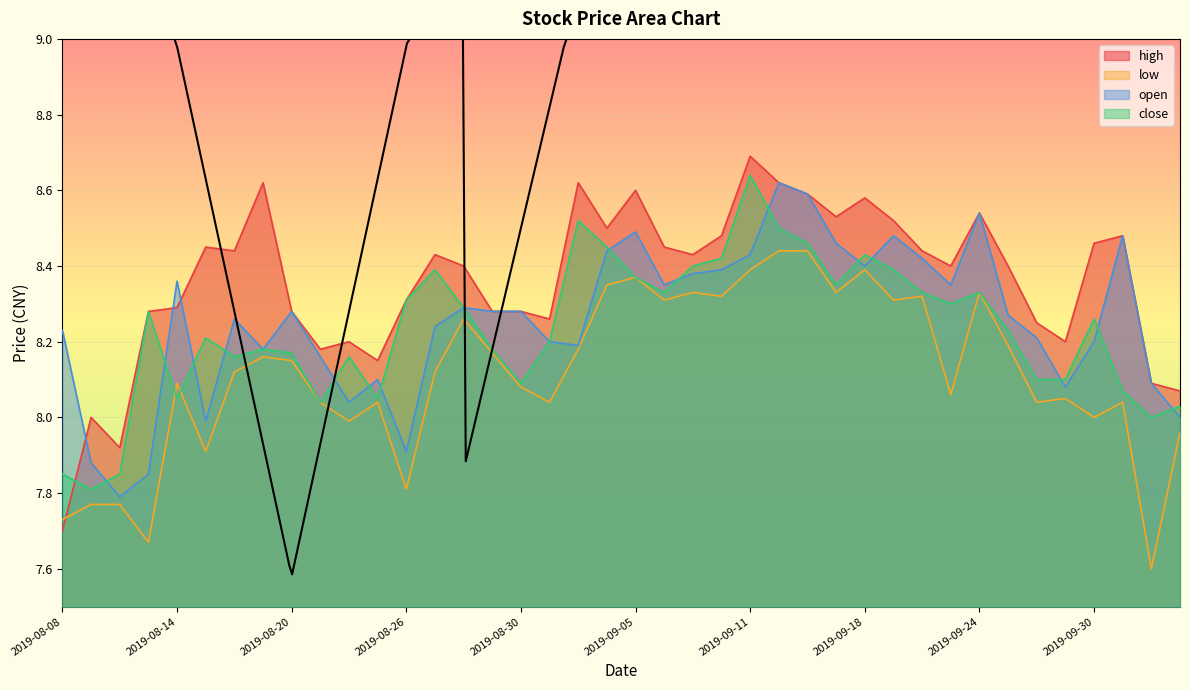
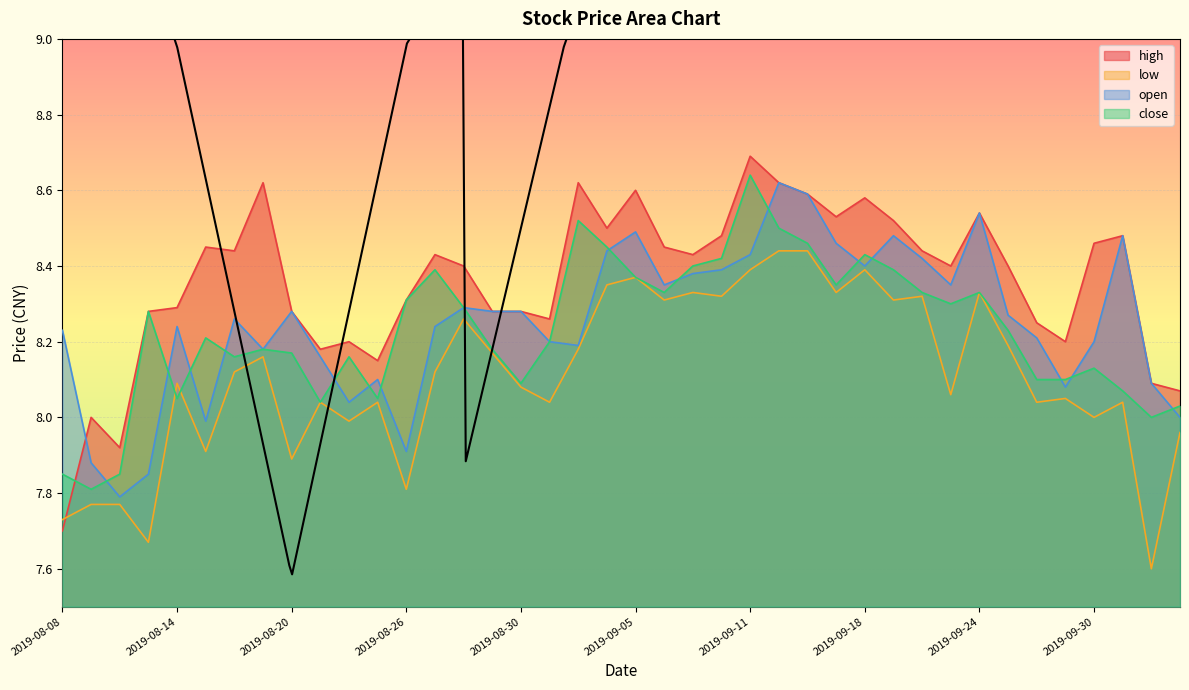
open, 2019-08-14: 8.36 -> 8.24
low, 2019-08-20: 8.15 -> 7.89
close, 2019-09-30: 8.26 -> 8.13
